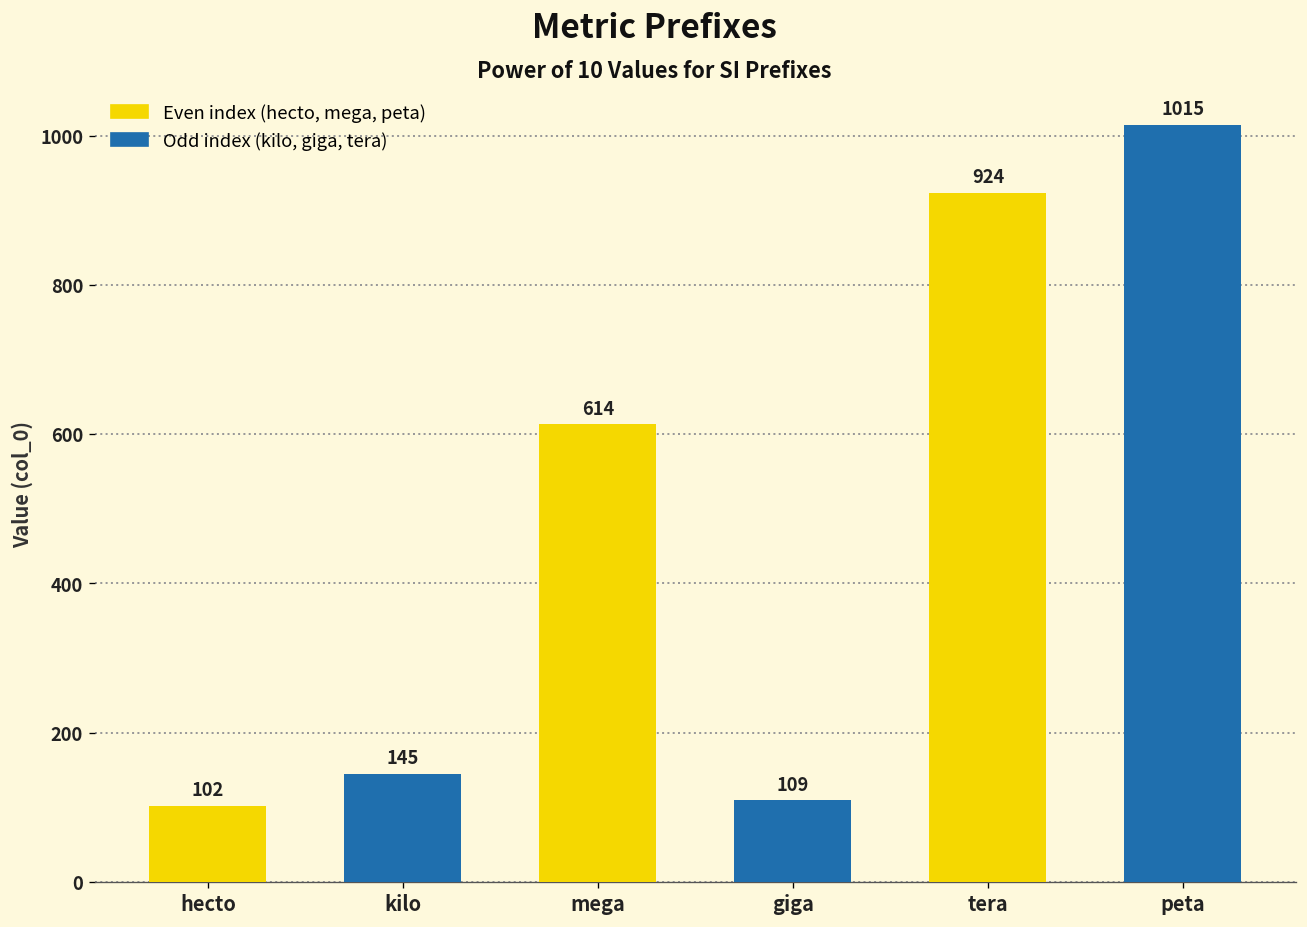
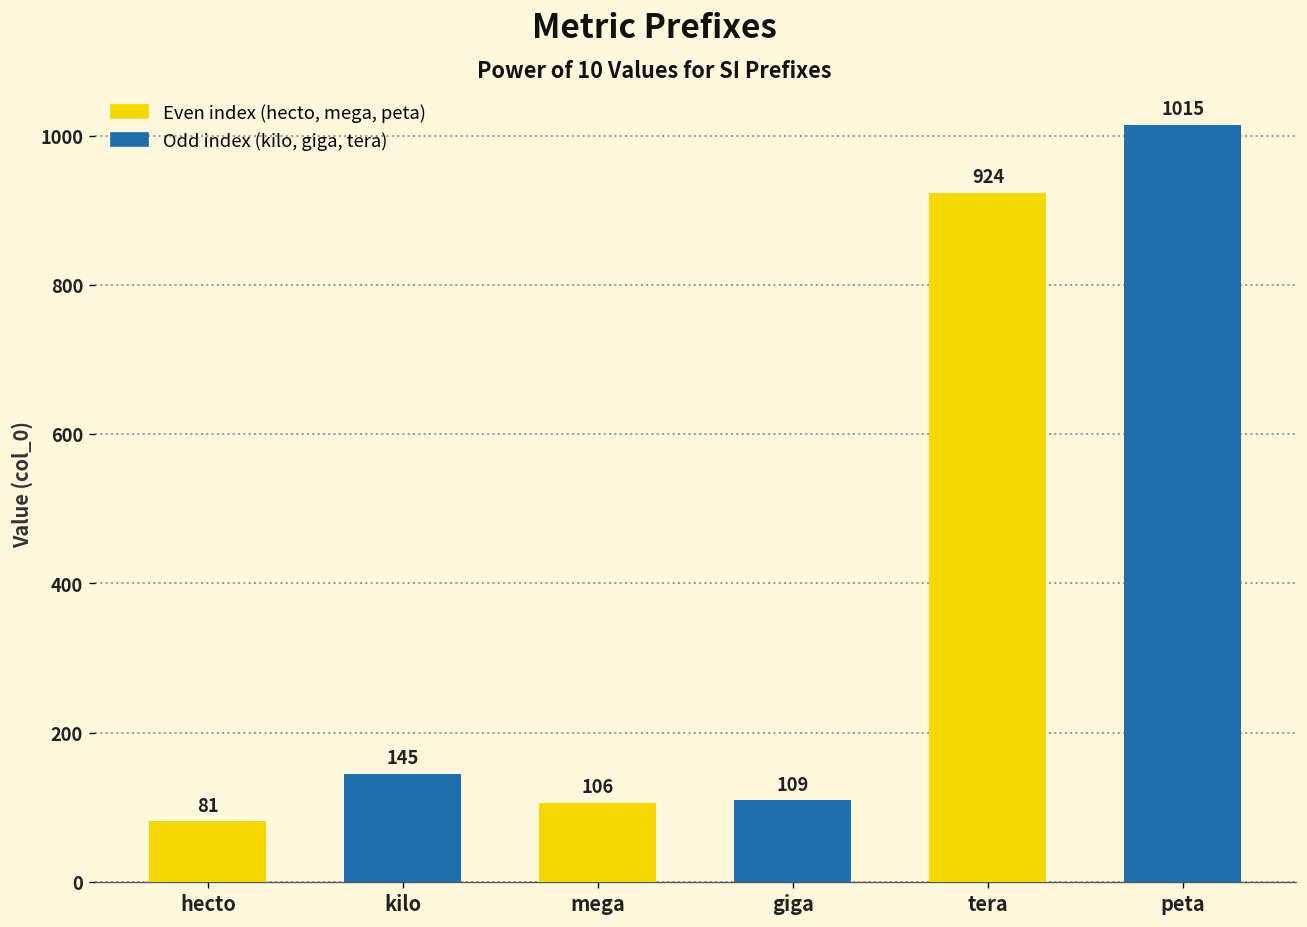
hecto: 102 -> 81
mega: 614 -> 106
